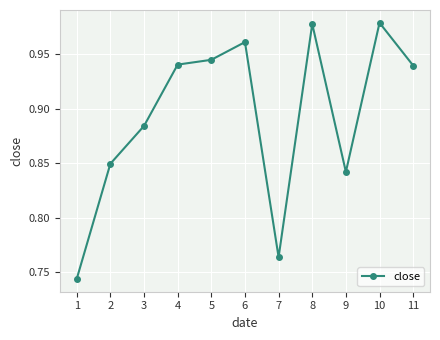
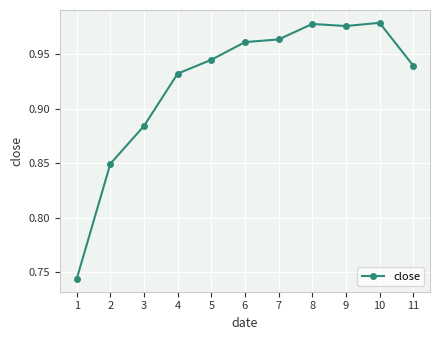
4: 0.940 -> 0.932
7: 0.764 -> 0.964
9: 0.842 -> 0.976
